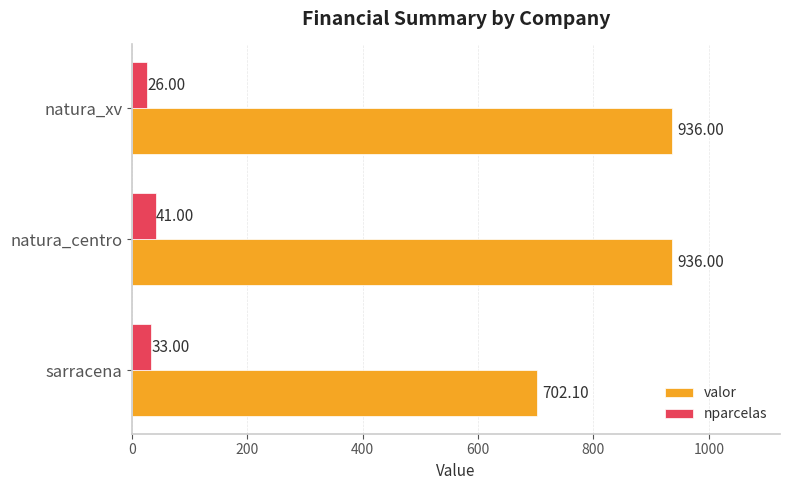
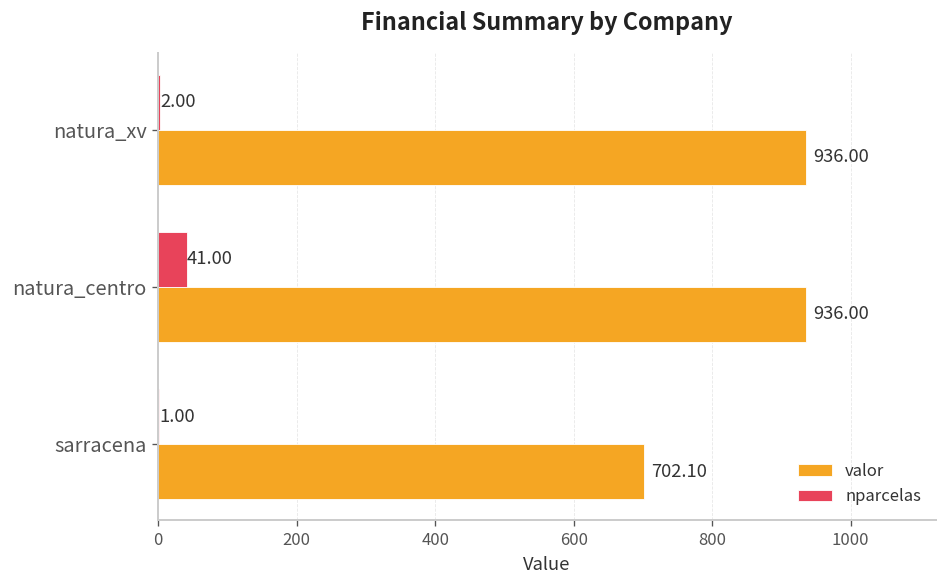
nparcelas, natura_xv: 26.00 -> 2.00
nparcelas, sarracena: 33.00 -> 1.00
